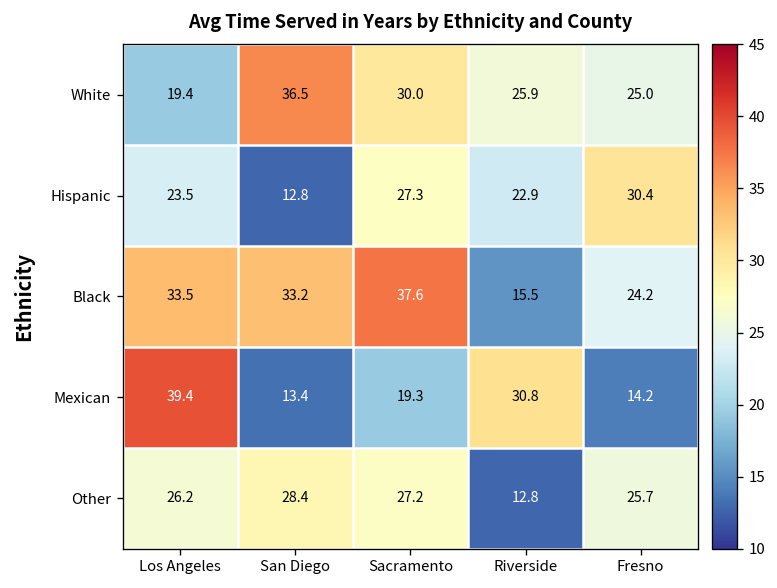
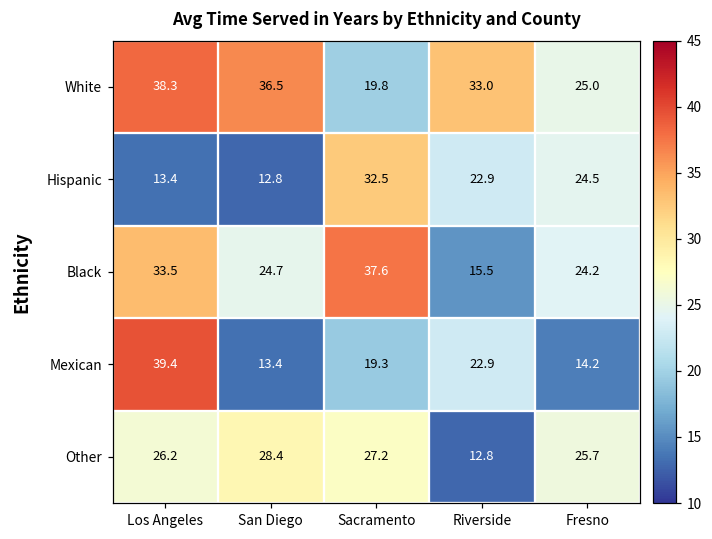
White, Los Angeles: 19.4 -> 38.3
White, Sacramento: 30.0 -> 19.8
White, Riverside: 25.9 -> 33.0
Hispanic, Los Angeles: 23.5 -> 13.4
Hispanic, Sacramento: 27.3 -> 32.5
Hispanic, Fresno: 30.4 -> 24.5
Black, San Diego: 33.2 -> 24.7
Mexican, Riverside: 30.8 -> 22.9
